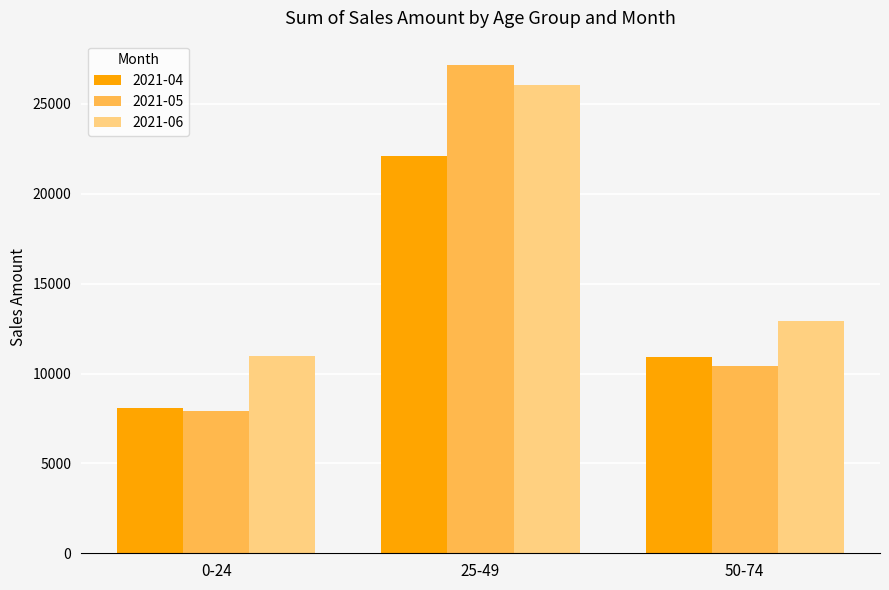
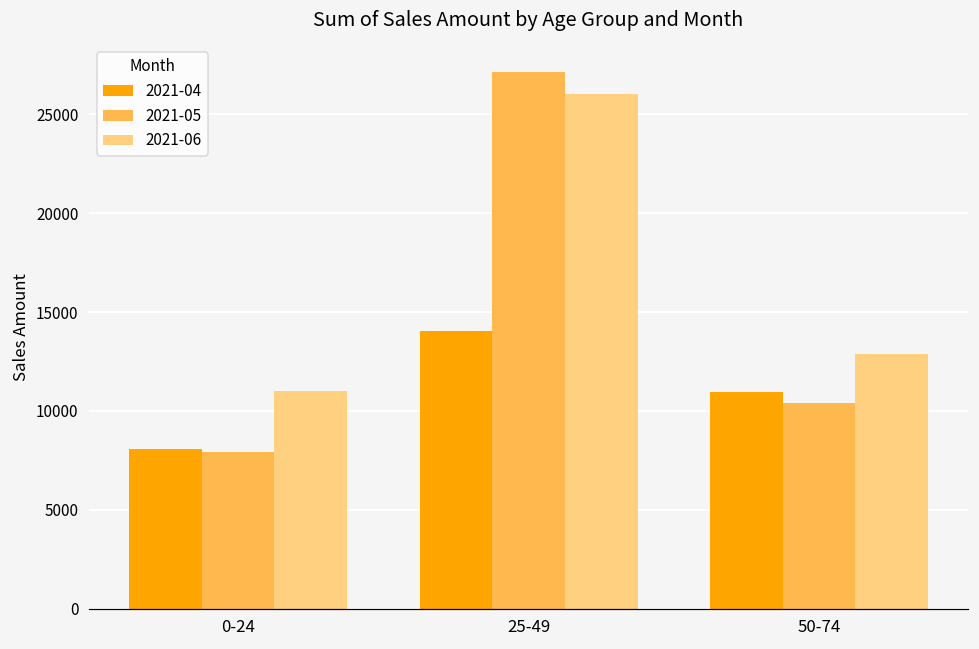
2021-04, 25-49: 22100 -> 14000
